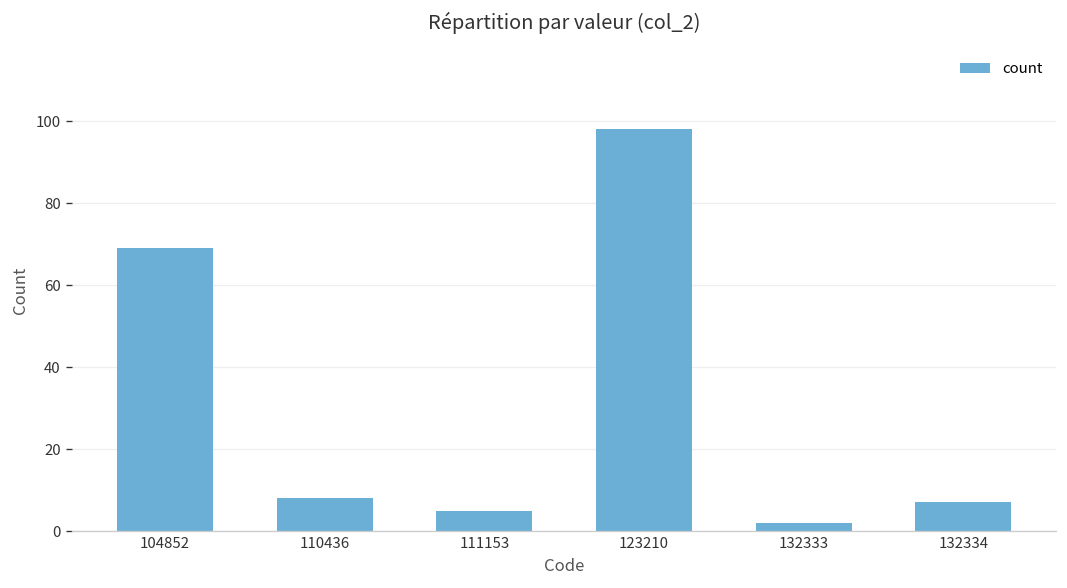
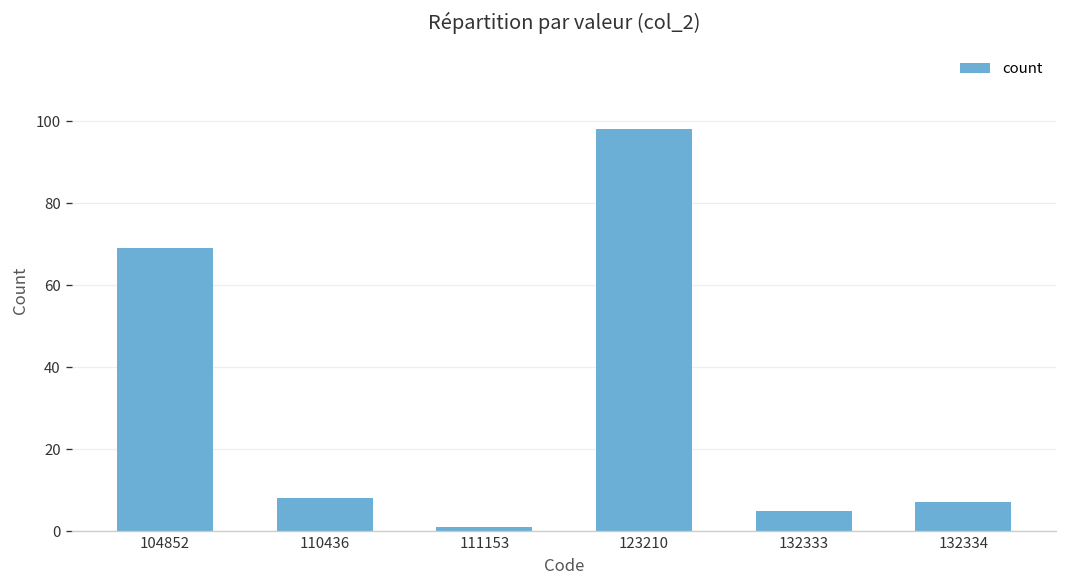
111153: 5 -> 1
132333: 2 -> 5
